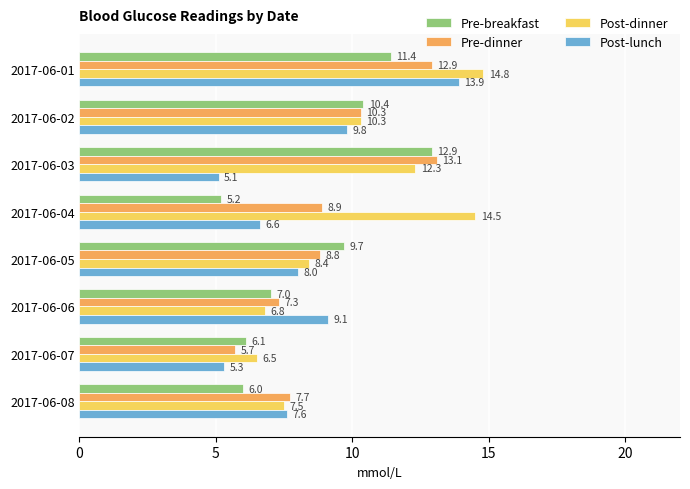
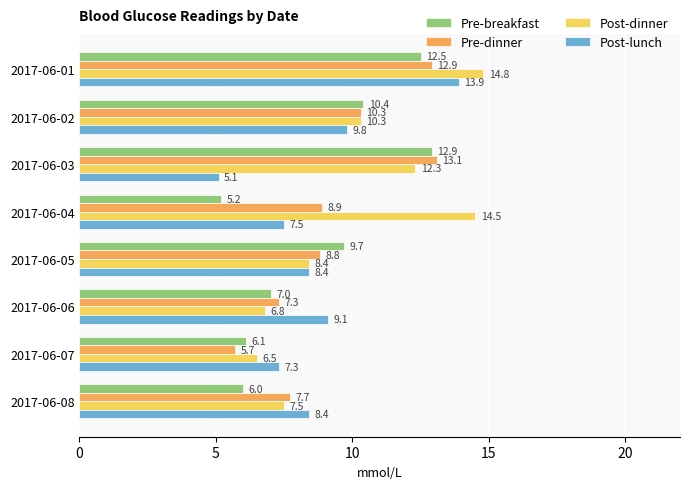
Pre-breakfast, 2017-06-01: 11.4 -> 12.5
Post-lunch, 2017-06-04: 6.6 -> 7.5
Post-lunch, 2017-06-05: 8.0 -> 8.4
Post-lunch, 2017-06-07: 5.3 -> 7.3
Post-lunch, 2017-06-08: 7.6 -> 8.4
